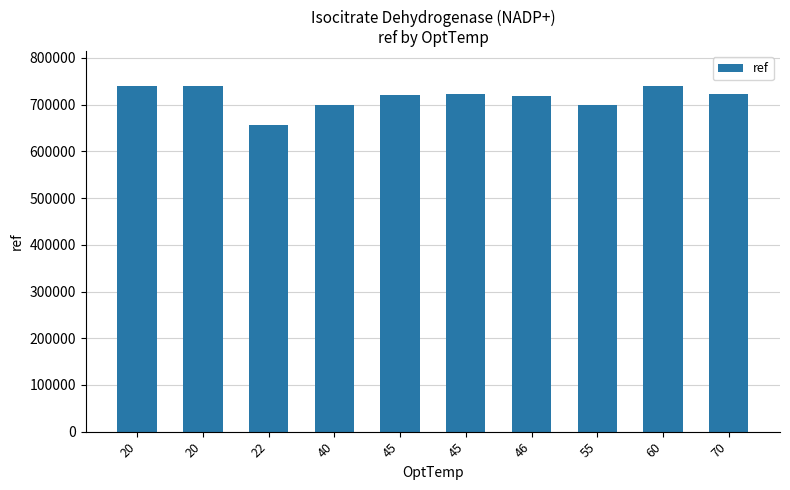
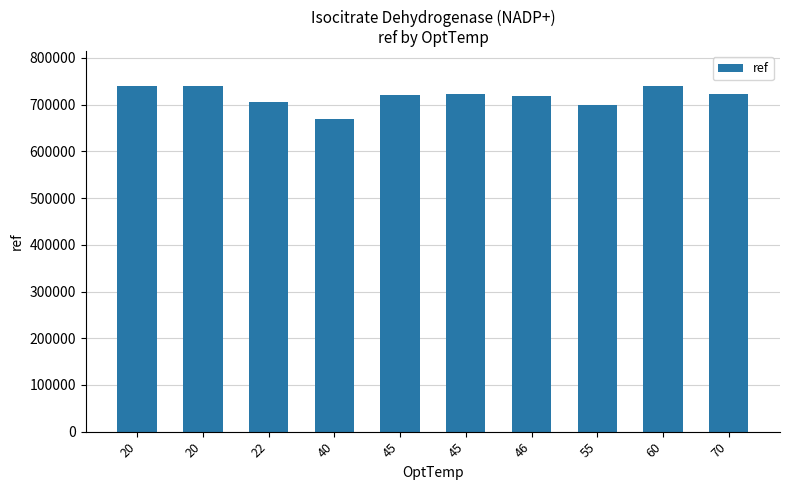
22: 660000 -> 710000
40: 700000 -> 670000
